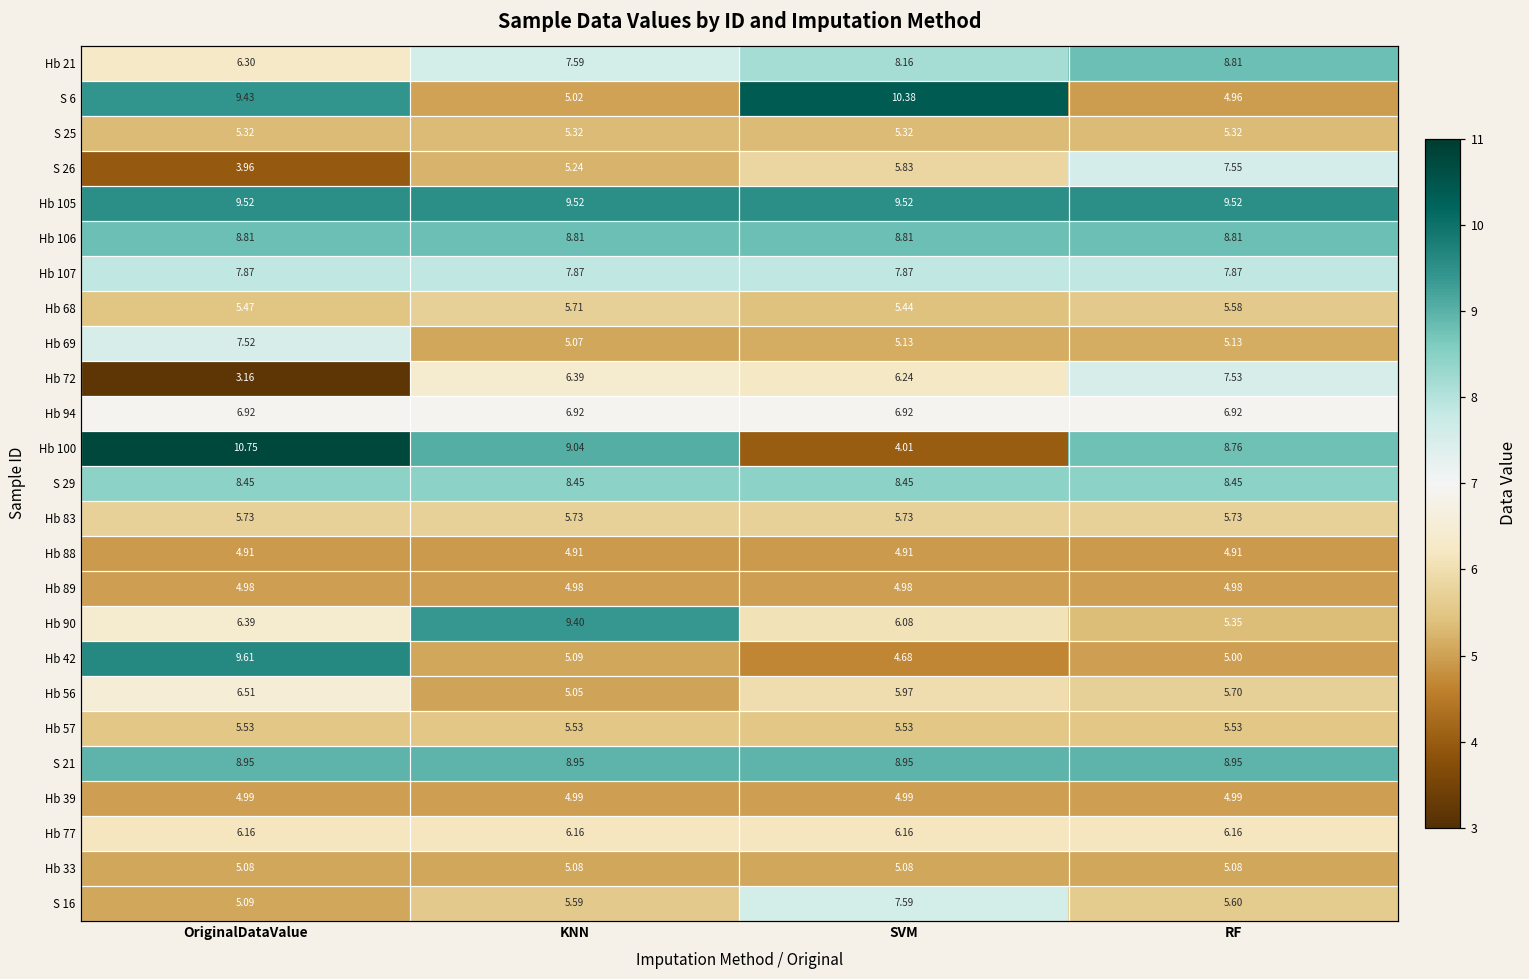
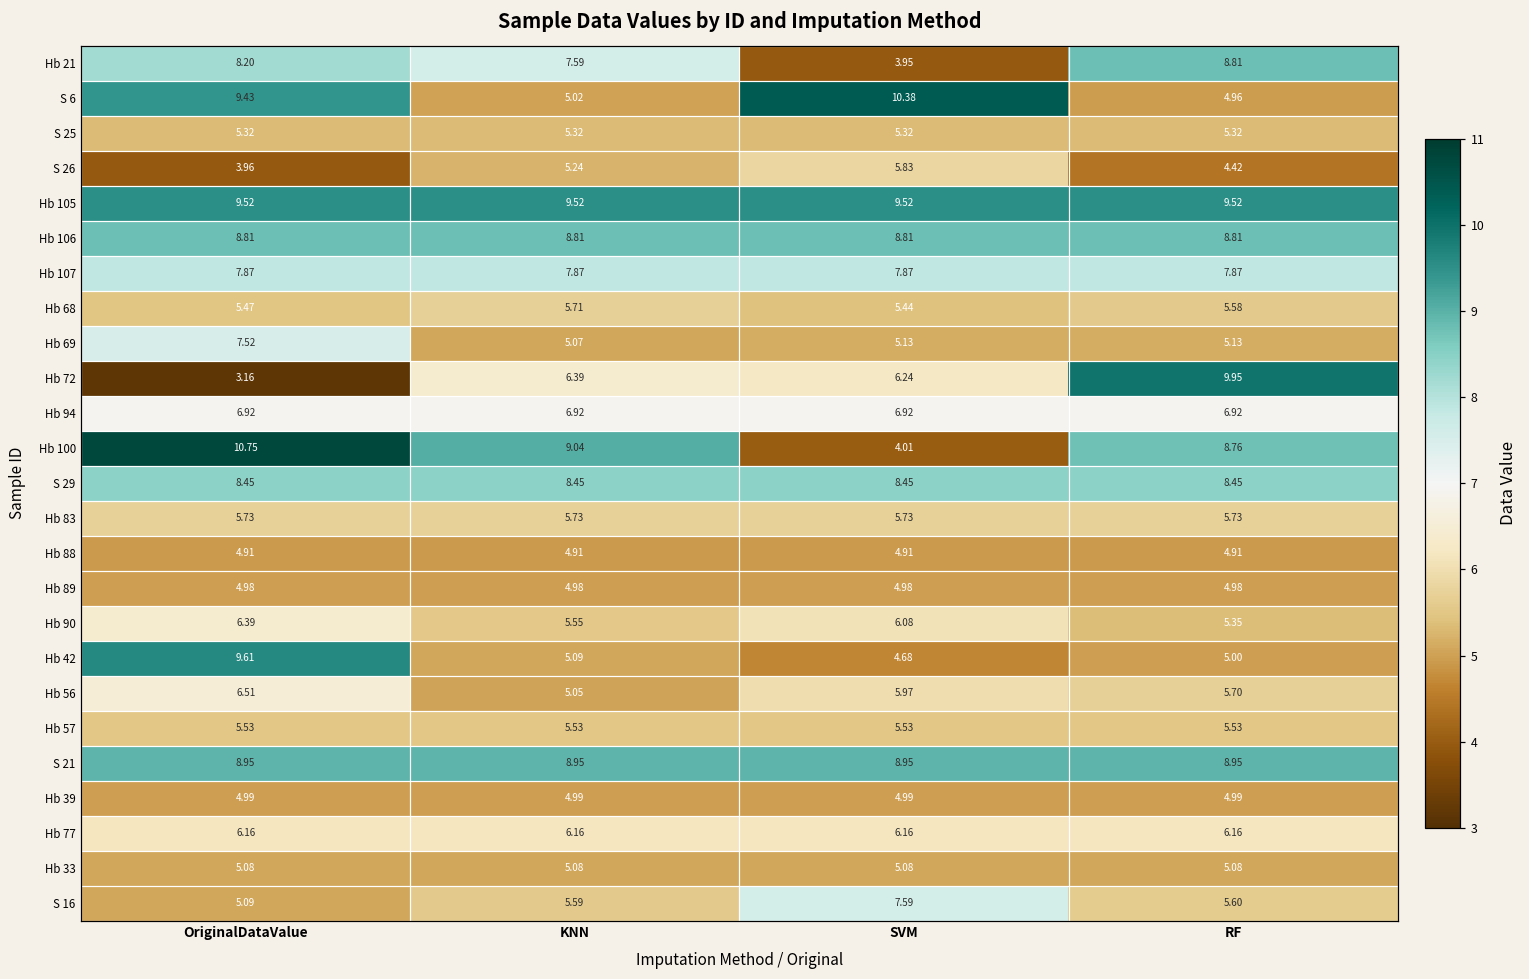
Hb 21, OriginalDataValue: 6.30 -> 8.20
Hb 21, SVM: 8.16 -> 3.95
S 26, RF: 7.55 -> 4.42
Hb 72, RF: 7.53 -> 9.95
Hb 90, KNN: 9.40 -> 5.55
